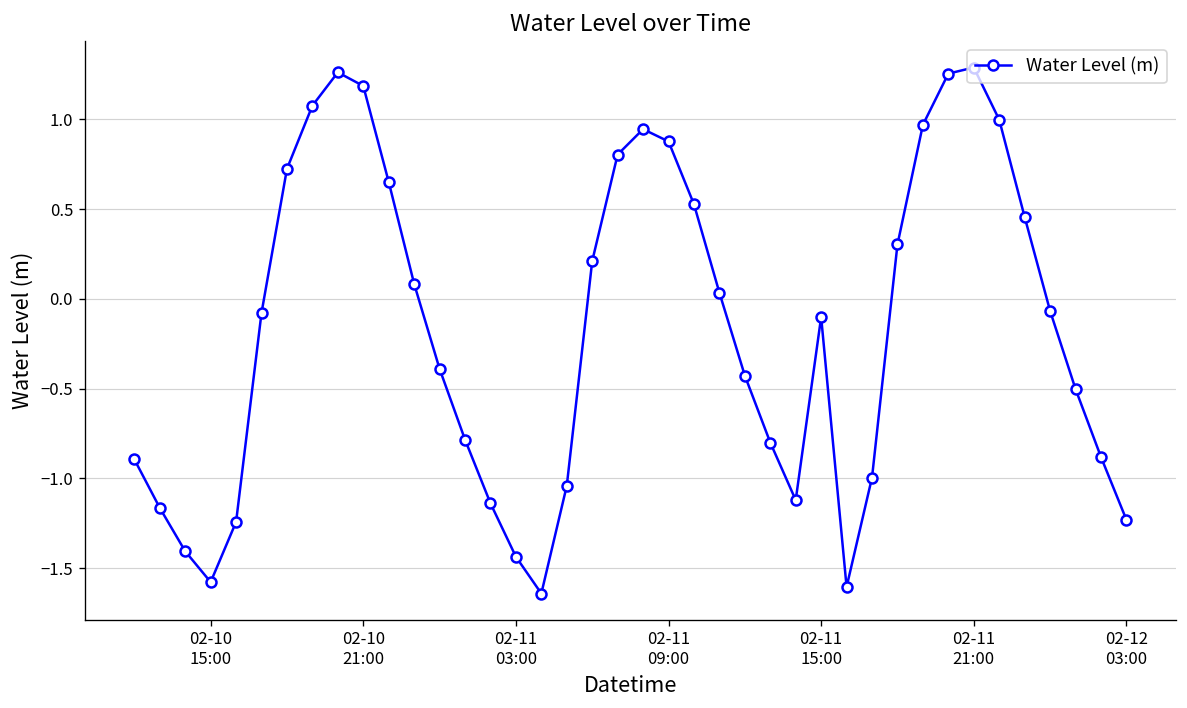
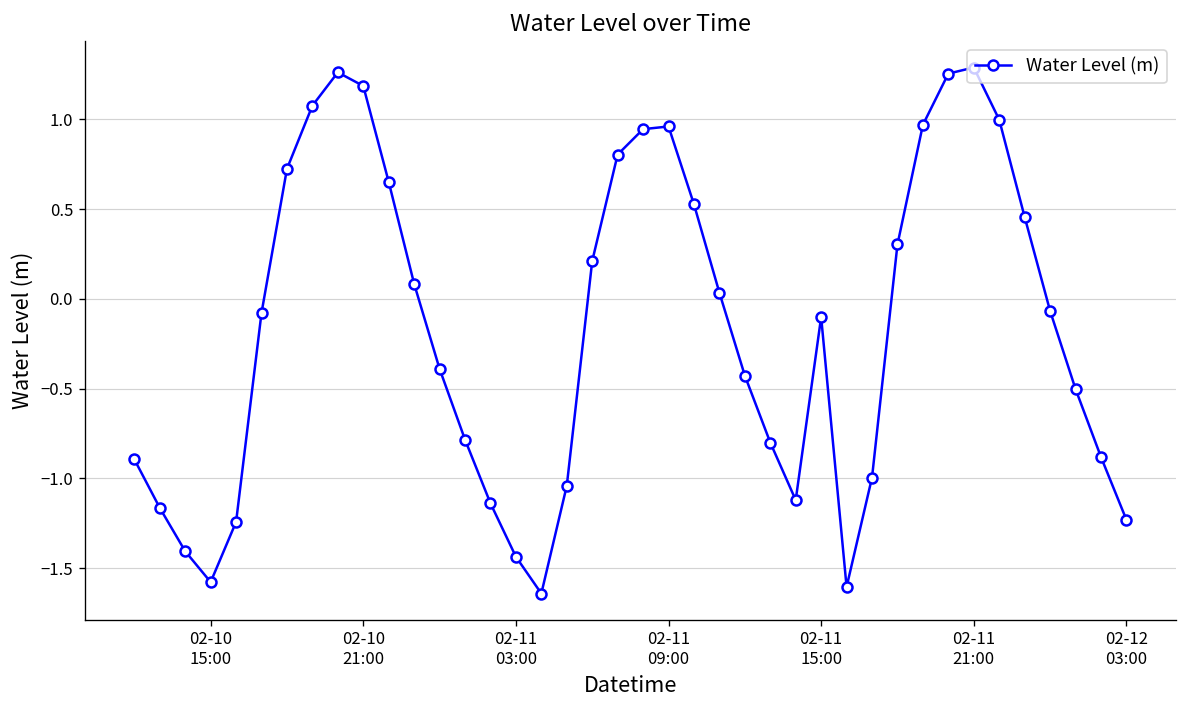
02-11 09:00: 0.88 -> 0.96
